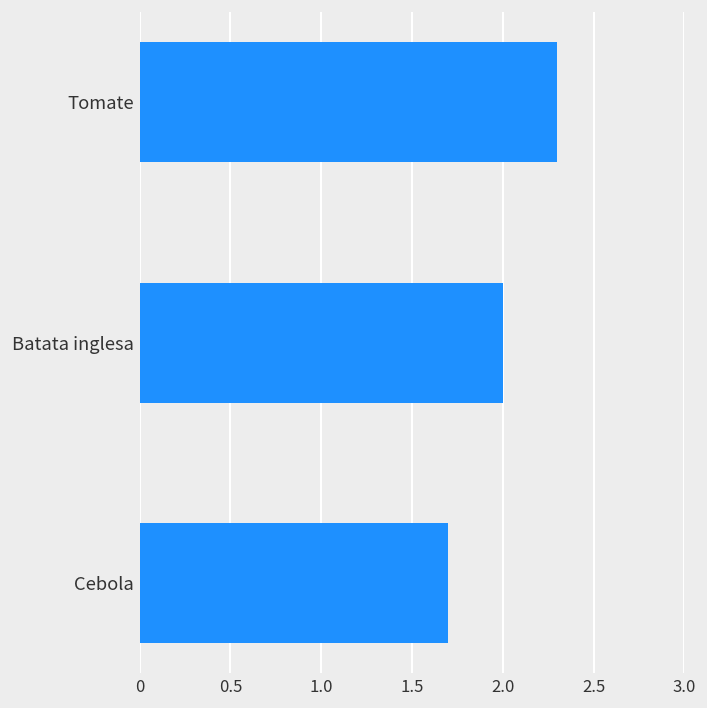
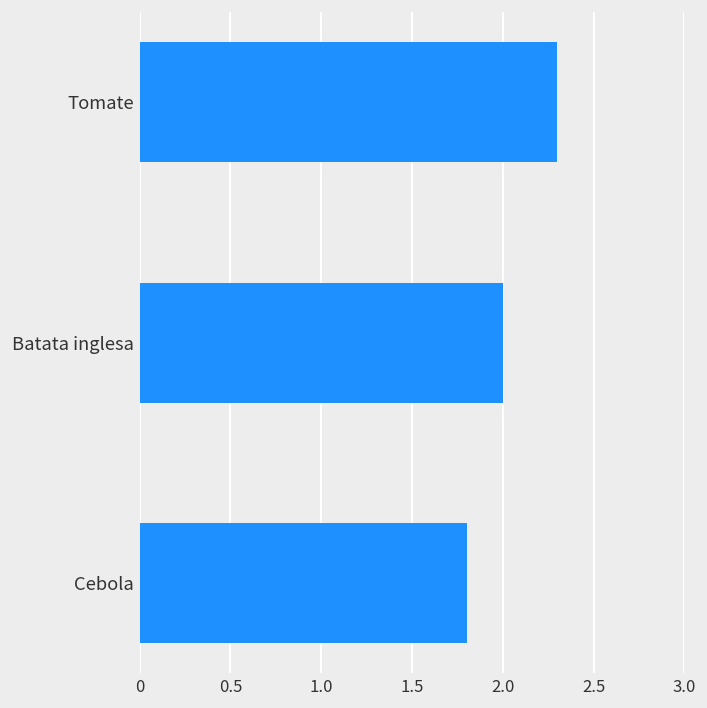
Cebola: 1.7 -> 1.8
